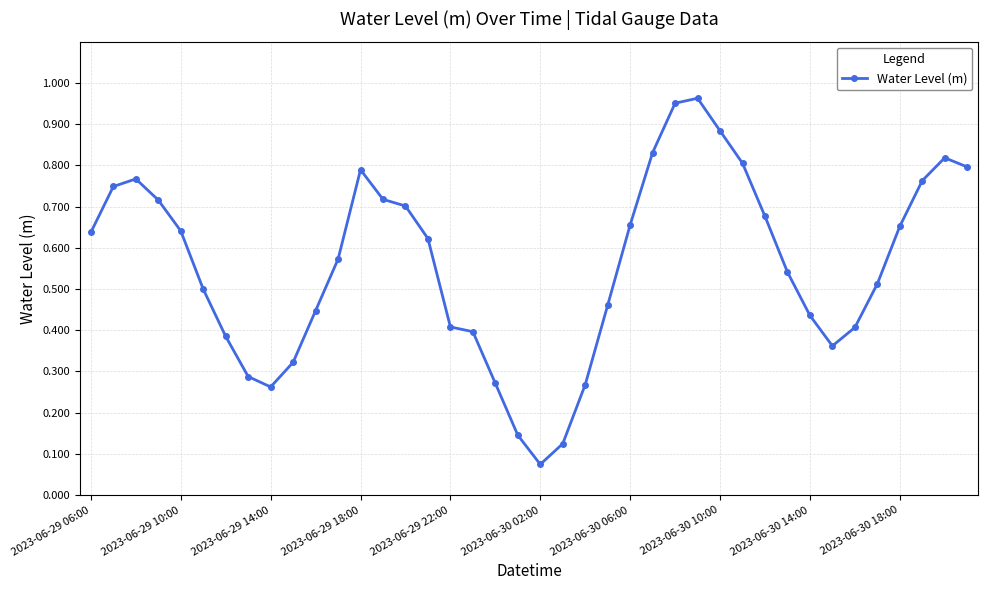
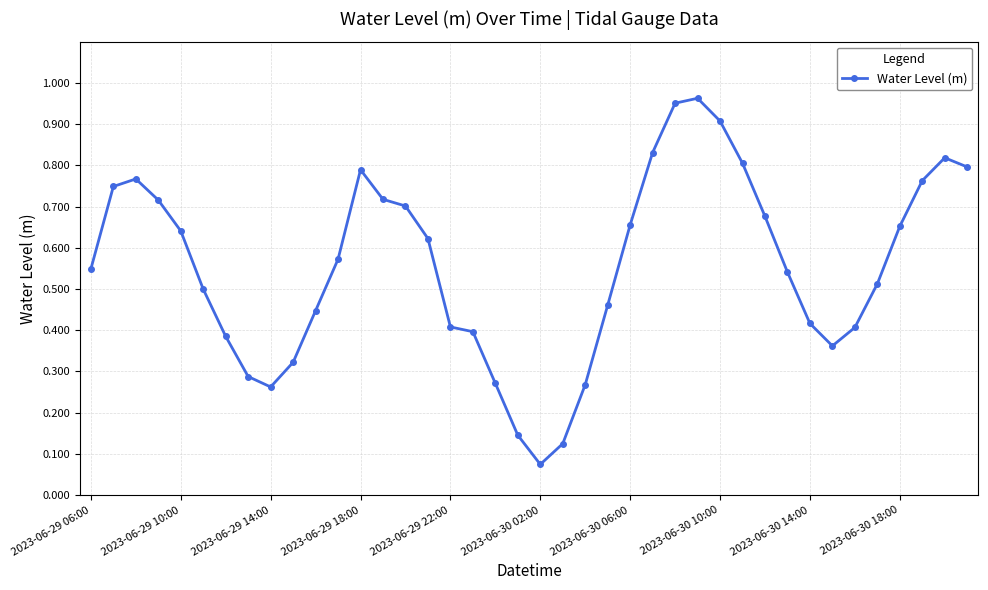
2023-06-29 06:00: 0.64 -> 0.55
2023-06-30 10:00: 0.88 -> 0.91
2023-06-30 14:00: 0.44 -> 0.42
